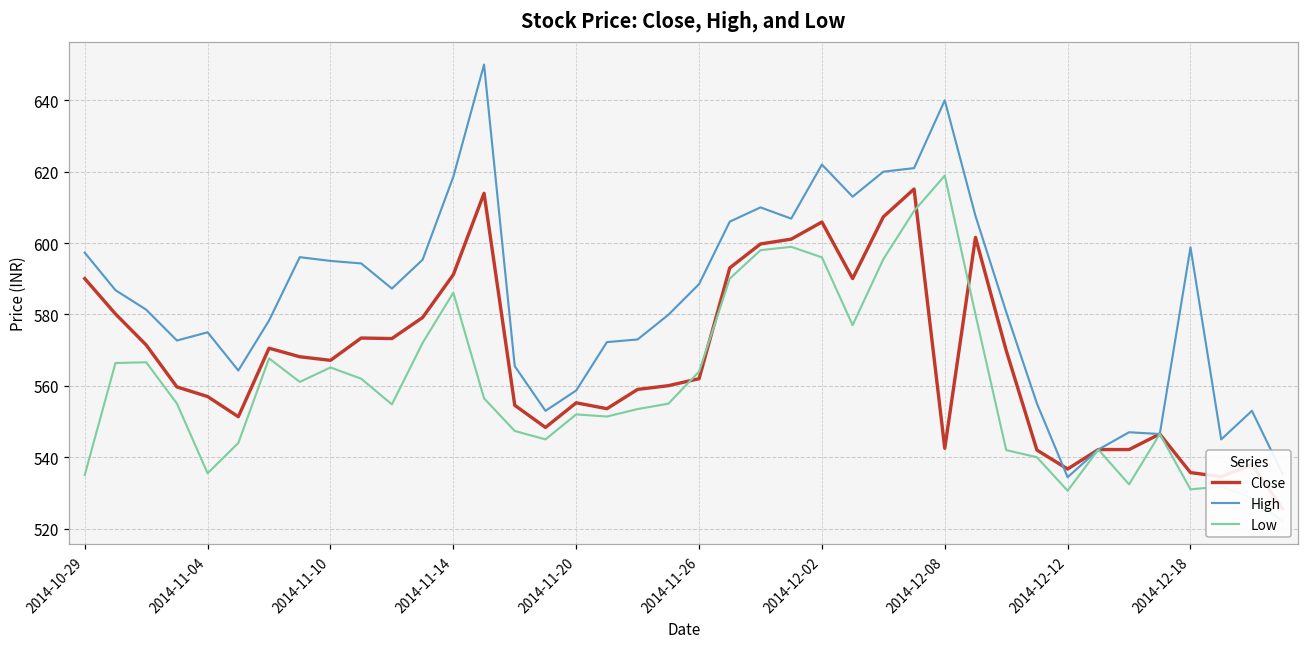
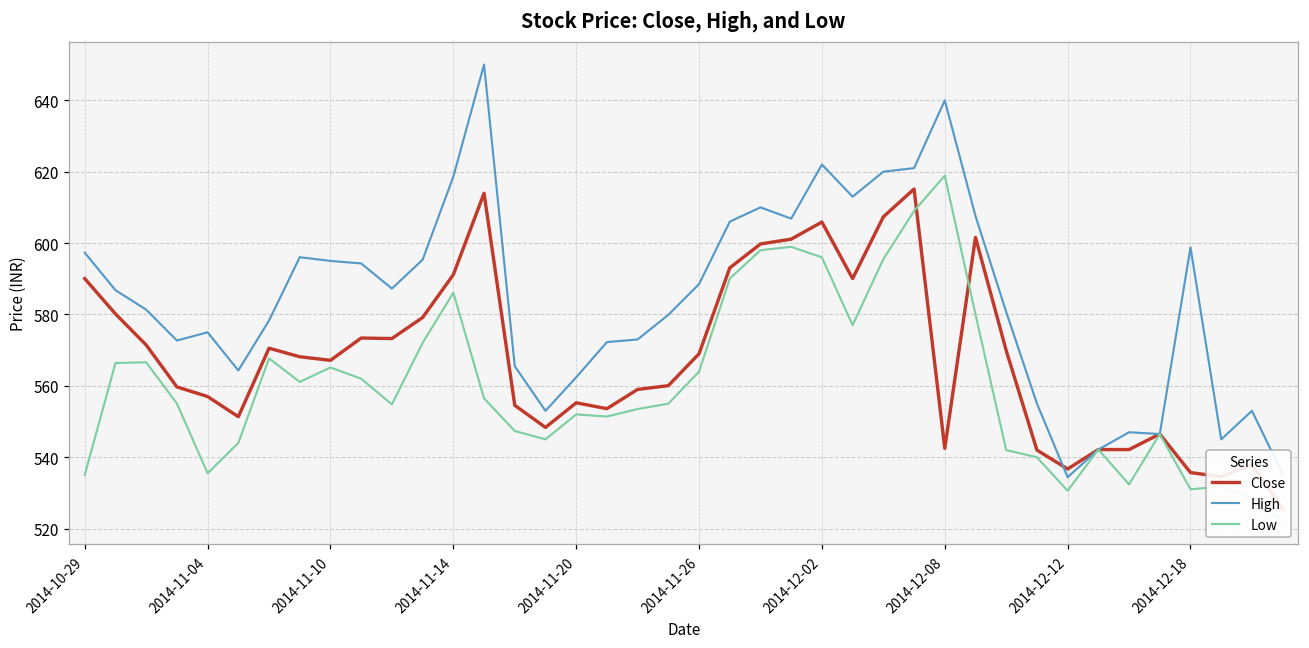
High, 2014-11-20: 559 -> 562
Close, 2014-11-26: 562 -> 569
